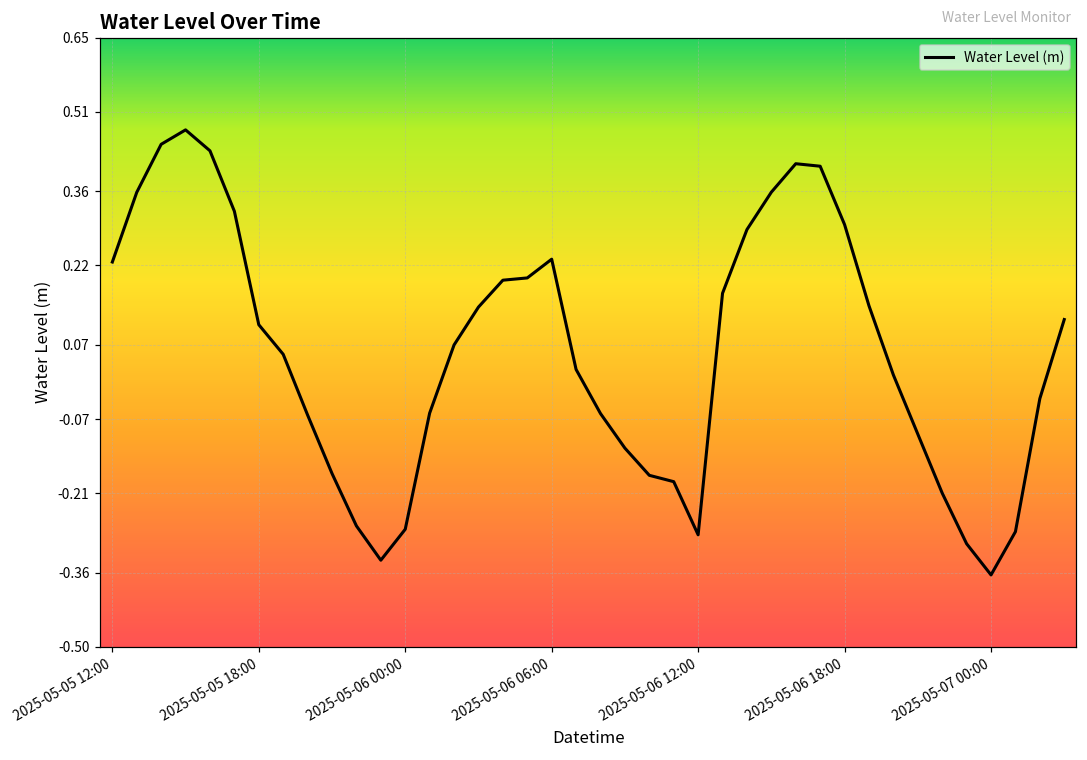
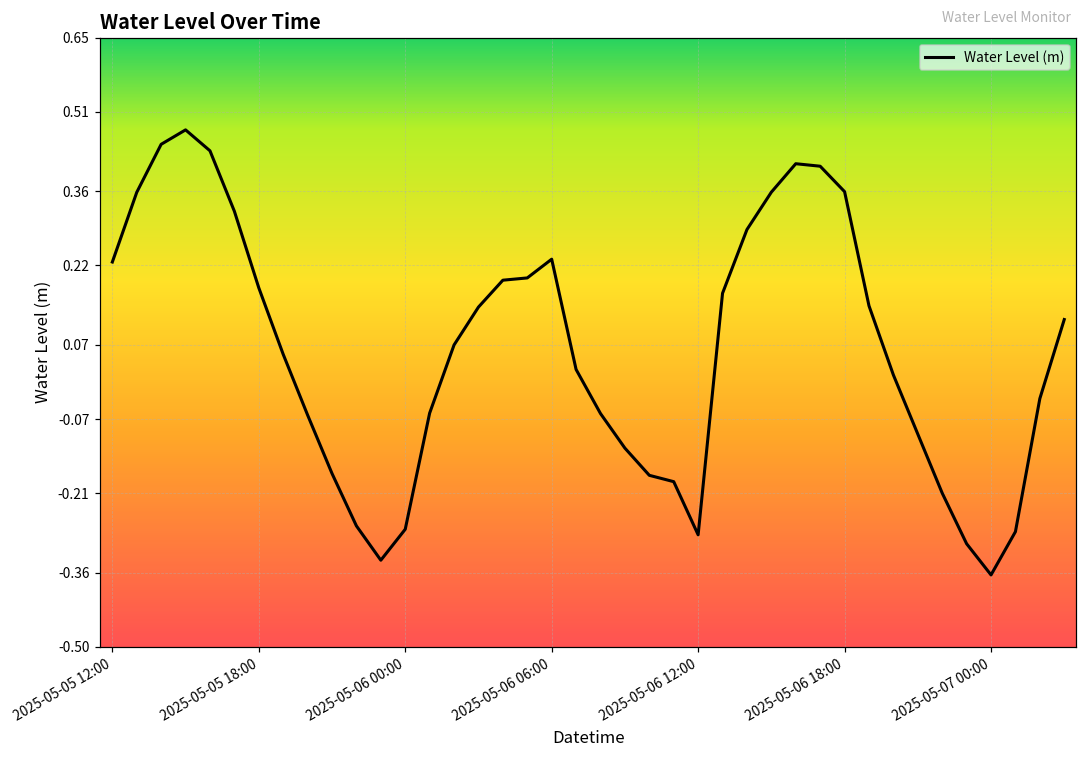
2025-05-05 18:00: 0.11 -> 0.18
2025-05-06 18:00: 0.30 -> 0.36
